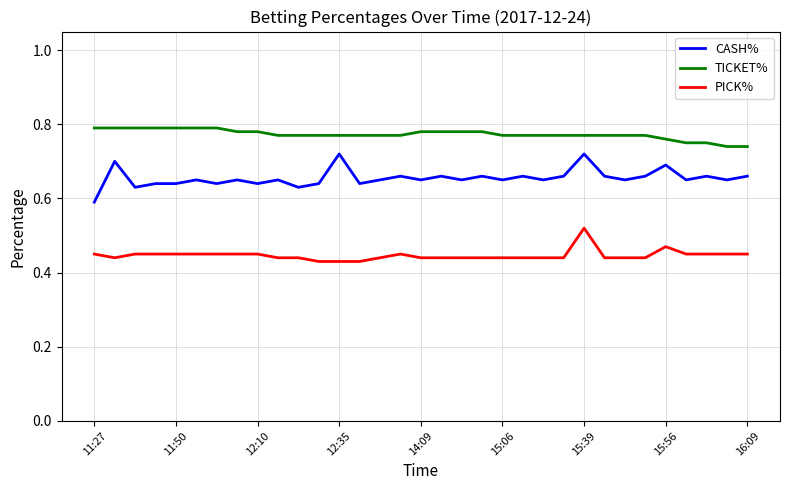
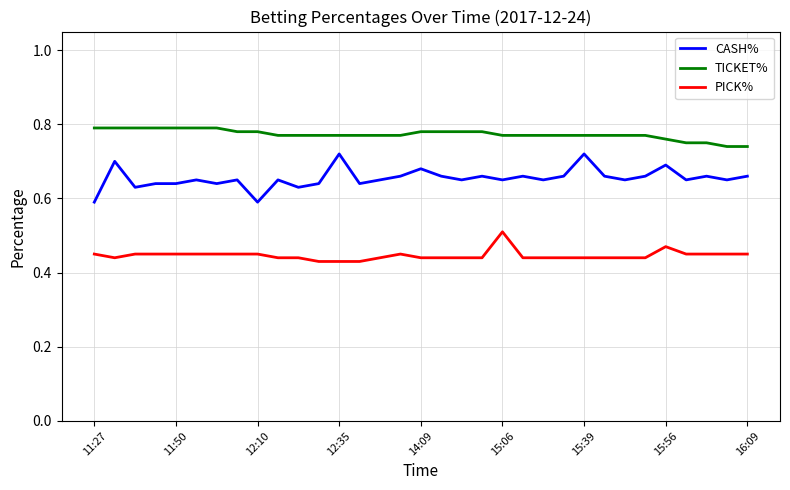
CASH%, 12:10: 0.64 -> 0.59
CASH%, 14:09: 0.65 -> 0.68
PICK%, 15:06: 0.44 -> 0.51
PICK%, 15:39: 0.52 -> 0.44
